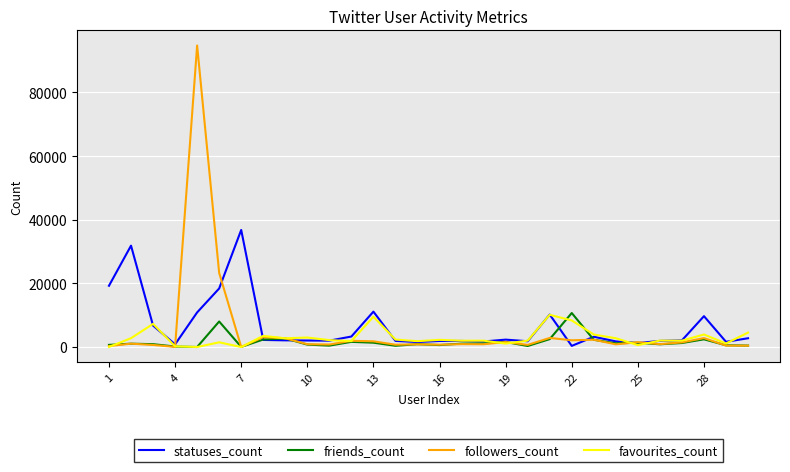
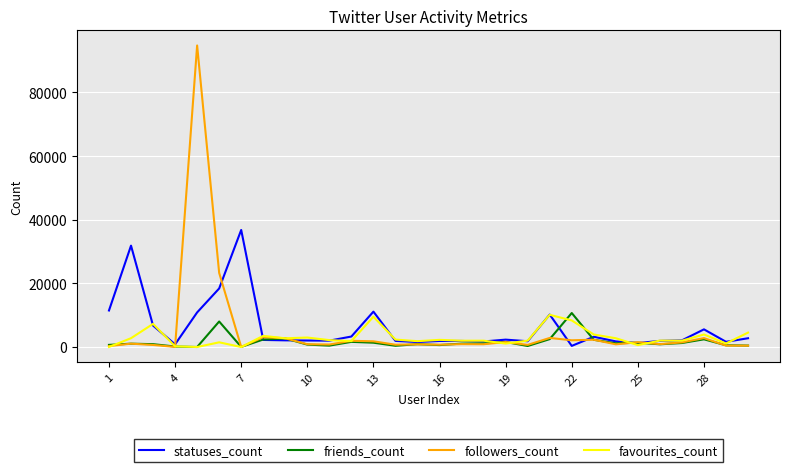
statuses_count, 1: 19000 -> 11000
statuses_count, 28: 10000 -> 6000
